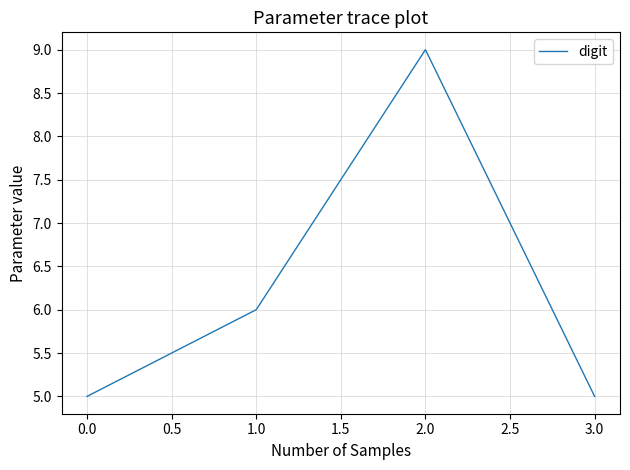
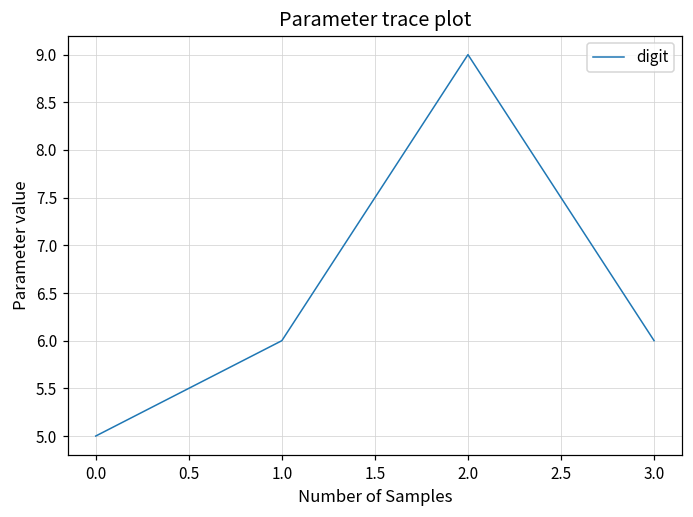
3.0: 5 -> 6
